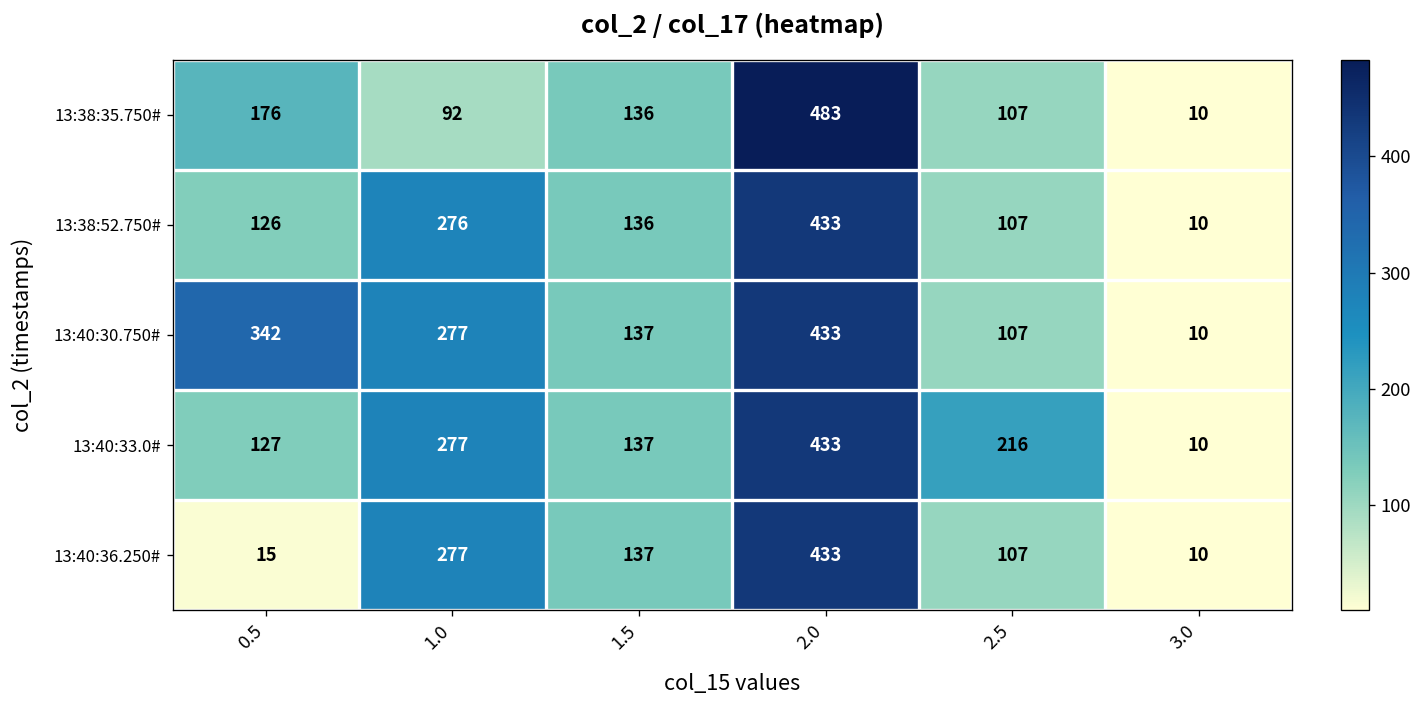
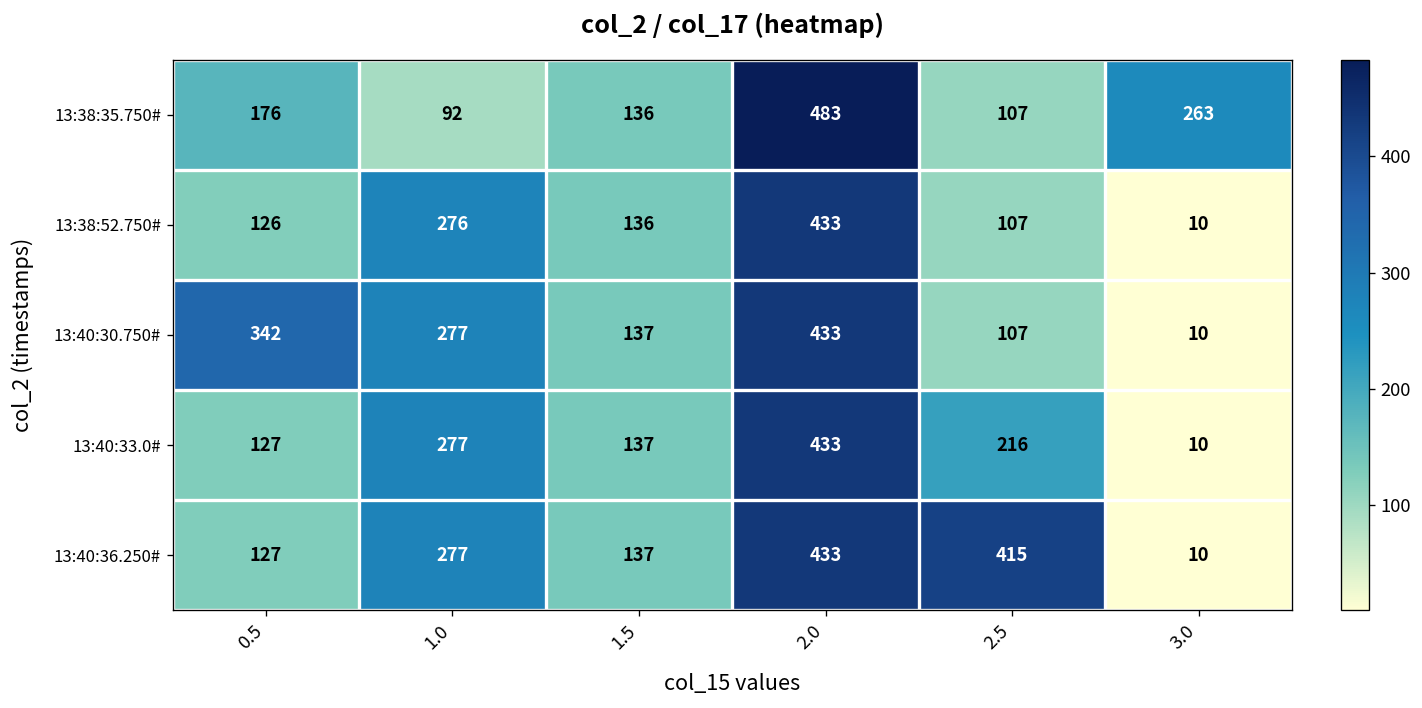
13:38:35.750#, 3.0: 10 -> 263
13:40:36.250#, 0.5: 15 -> 127
13:40:36.250#, 2.5: 107 -> 415
